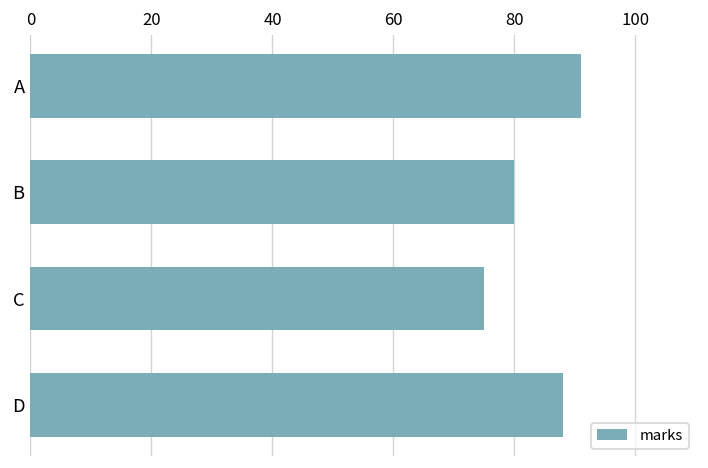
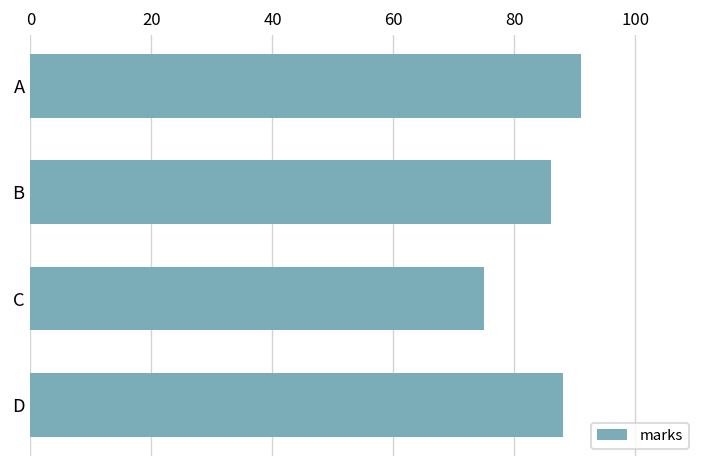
B: 80 -> 86
